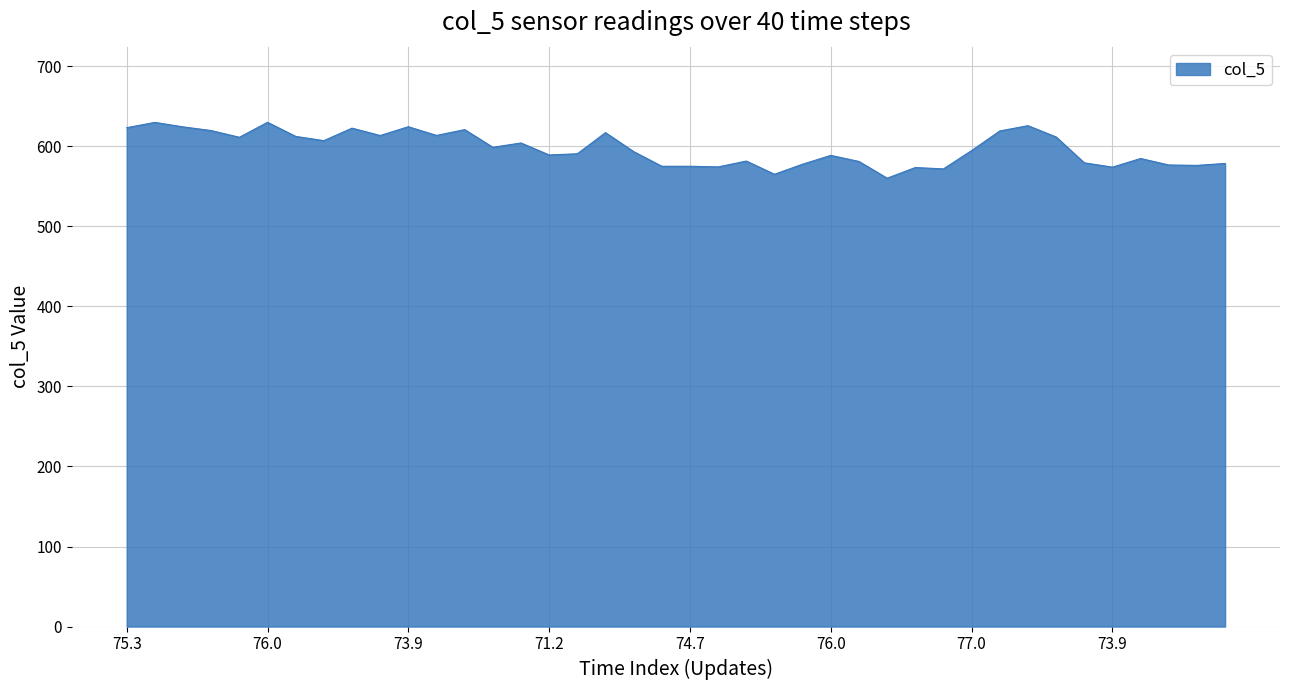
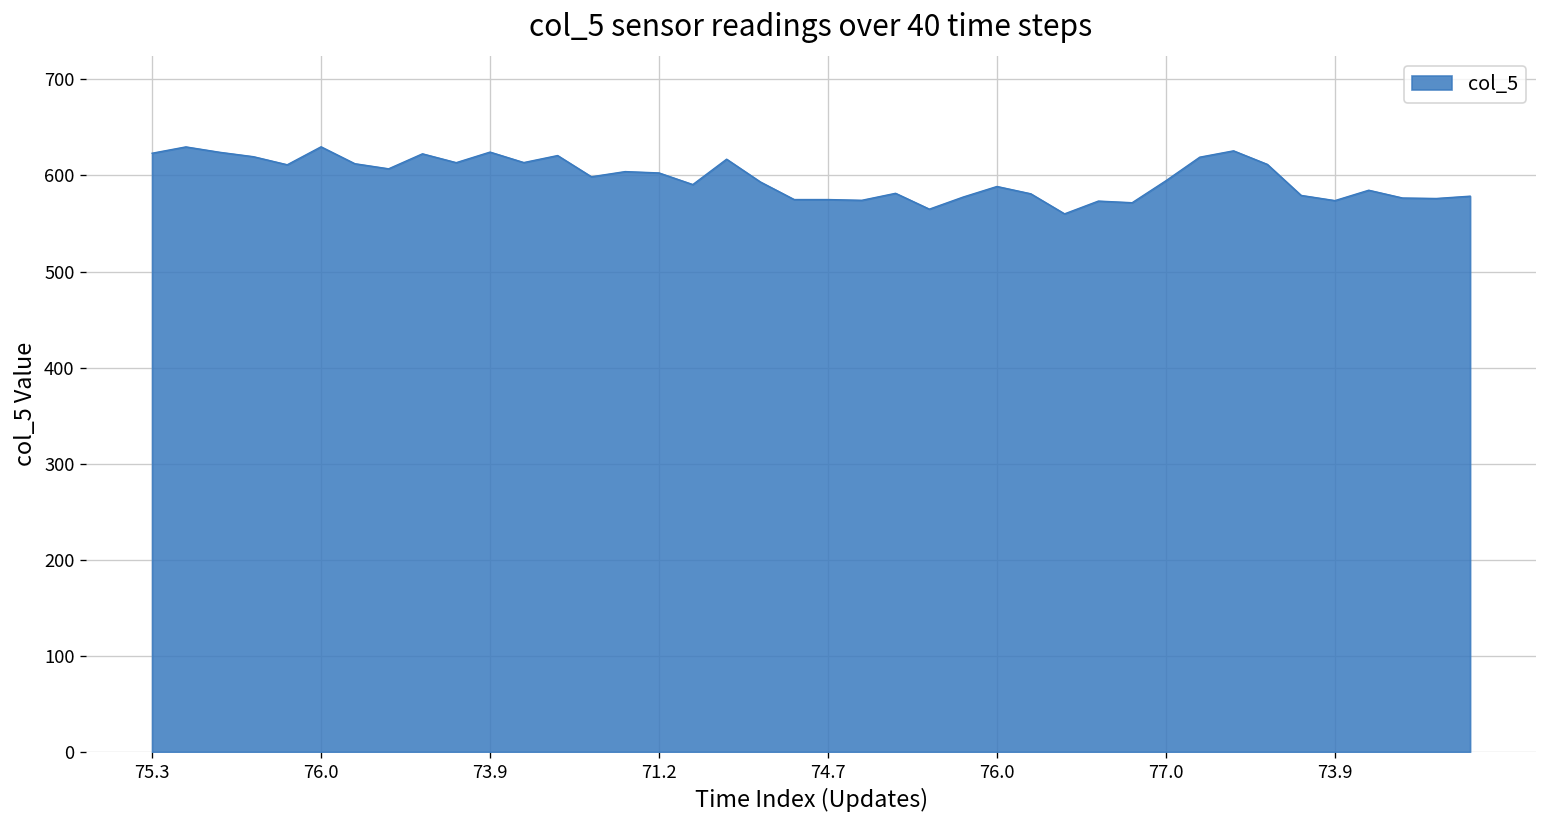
71.2: 590 -> 600
